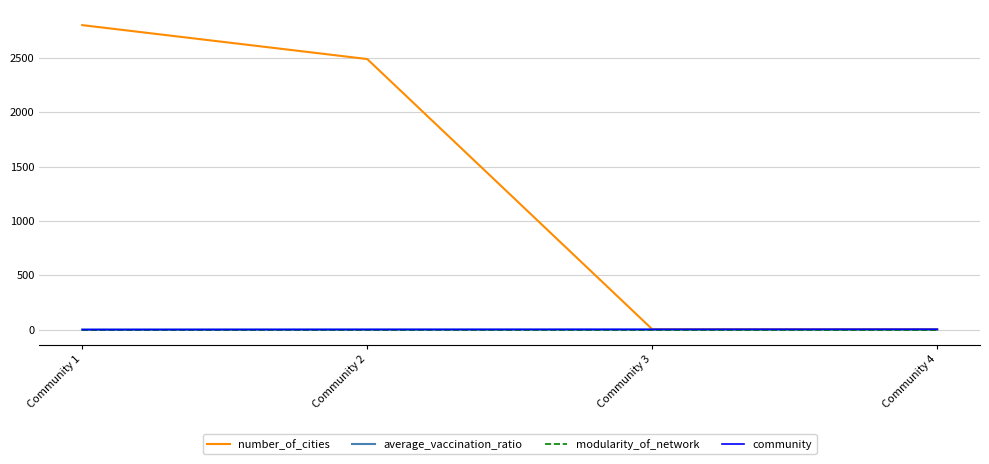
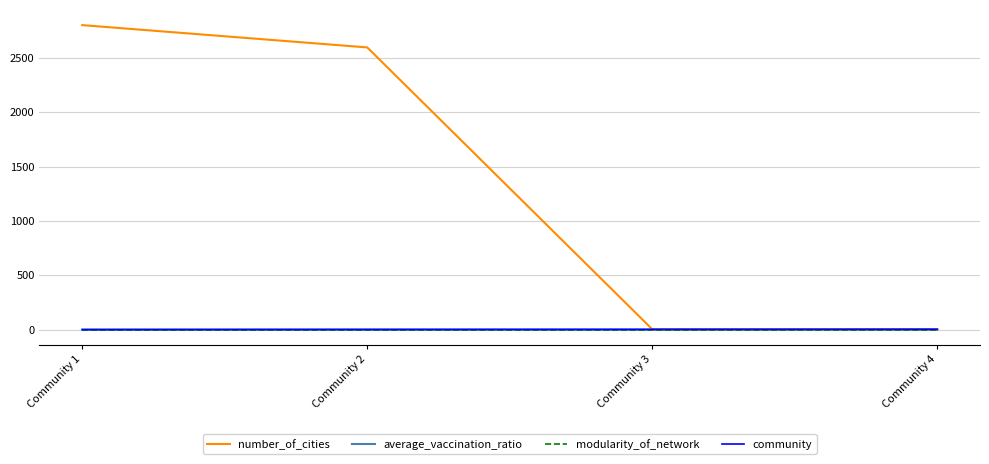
number_of_cities, Community 2: 2490 -> 2600
